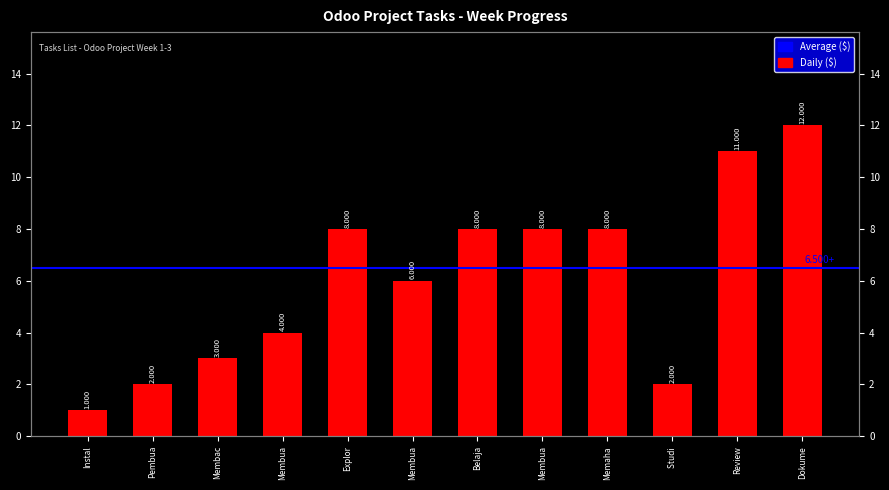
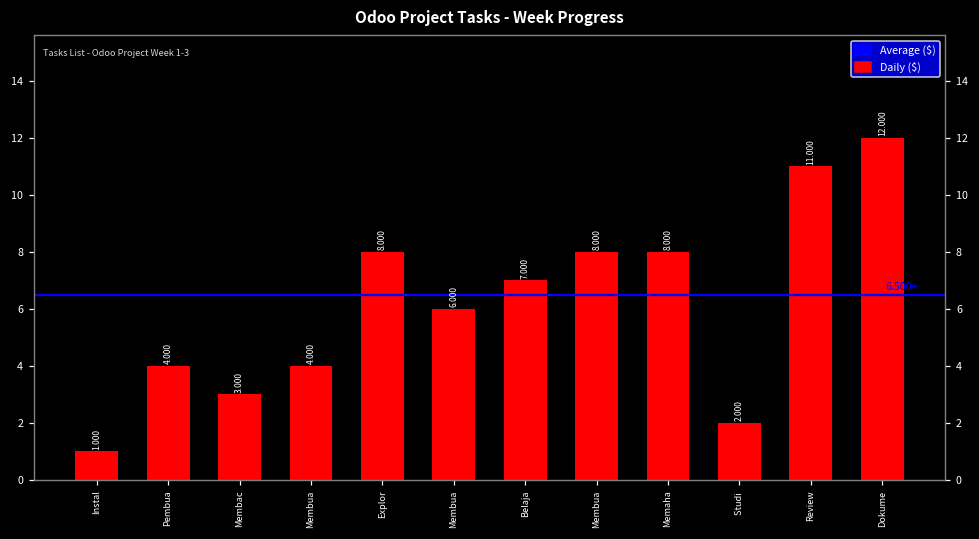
Pembua: 2.000 -> 4.000
Belaja: 8.000 -> 7.000
